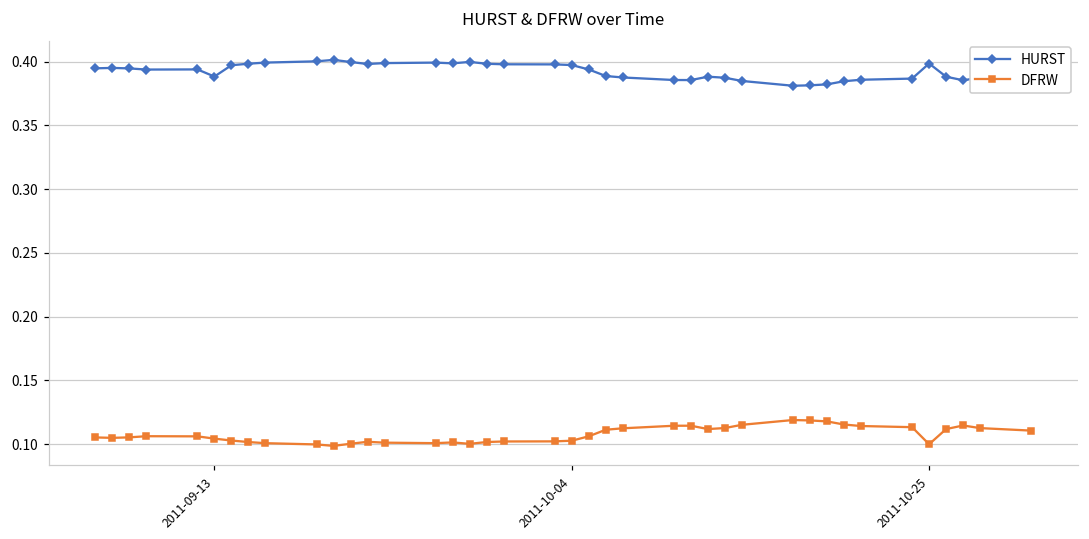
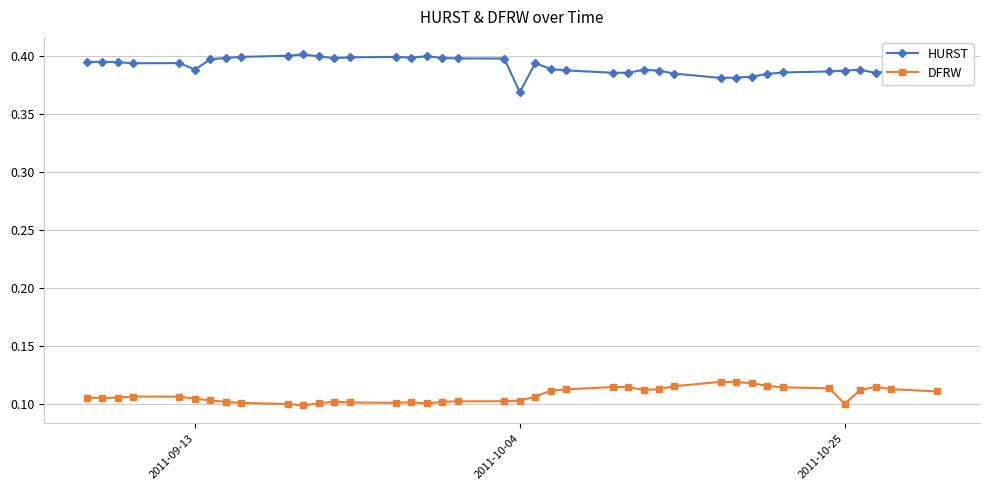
HURST, 2011-10-04: 0.397 -> 0.369
HURST, 2011-10-25: 0.398 -> 0.387
